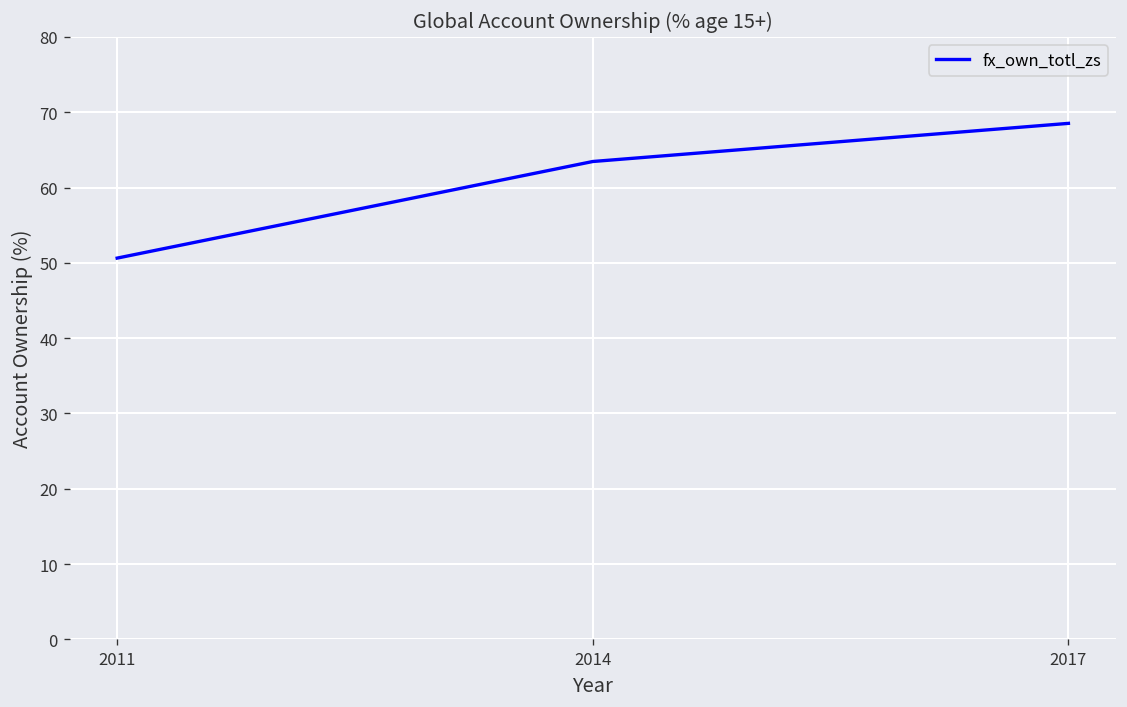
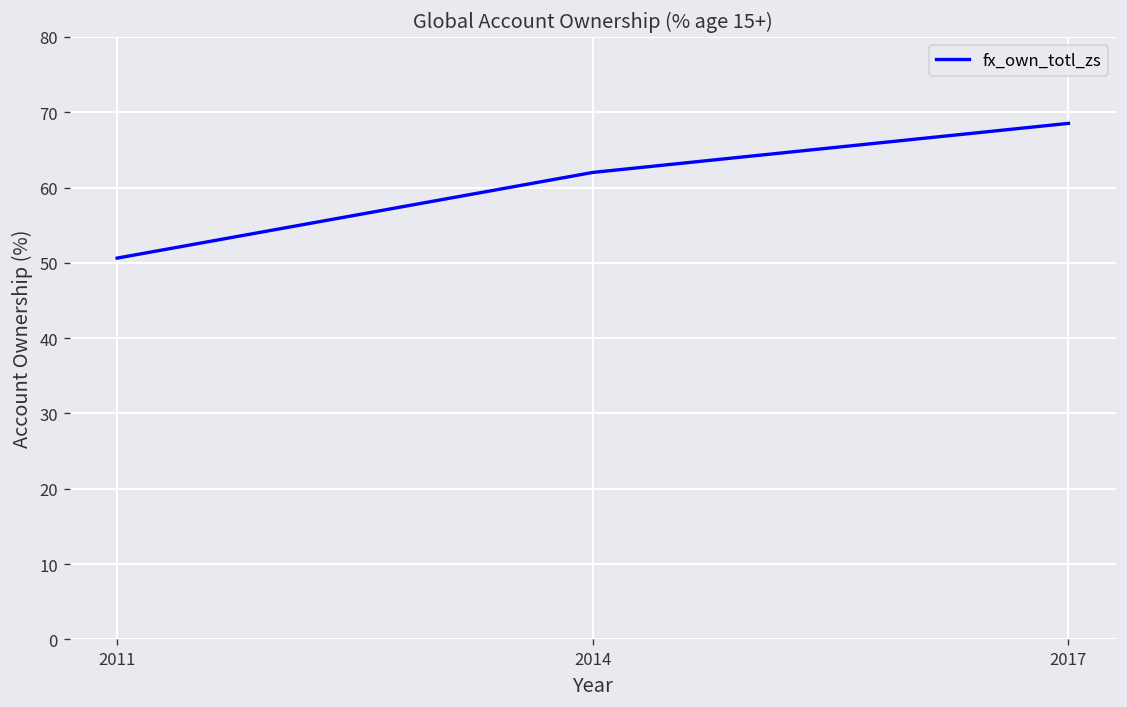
2014: 63 -> 62
